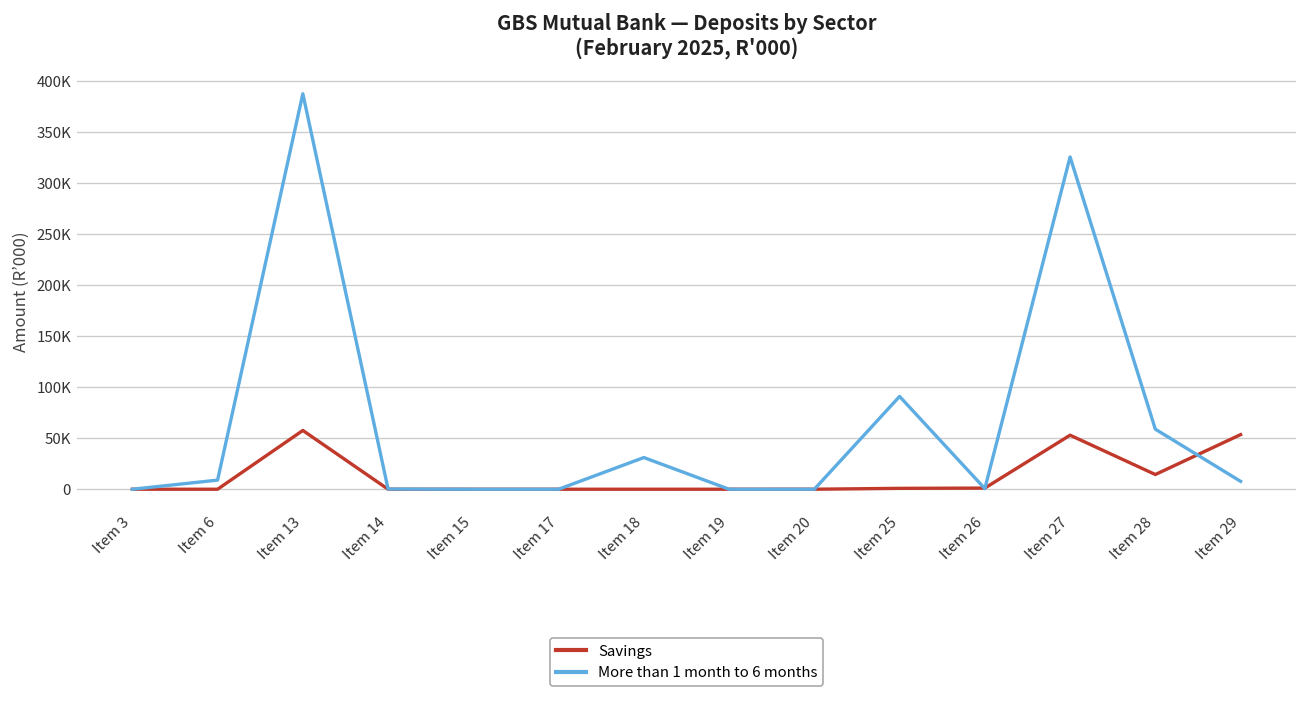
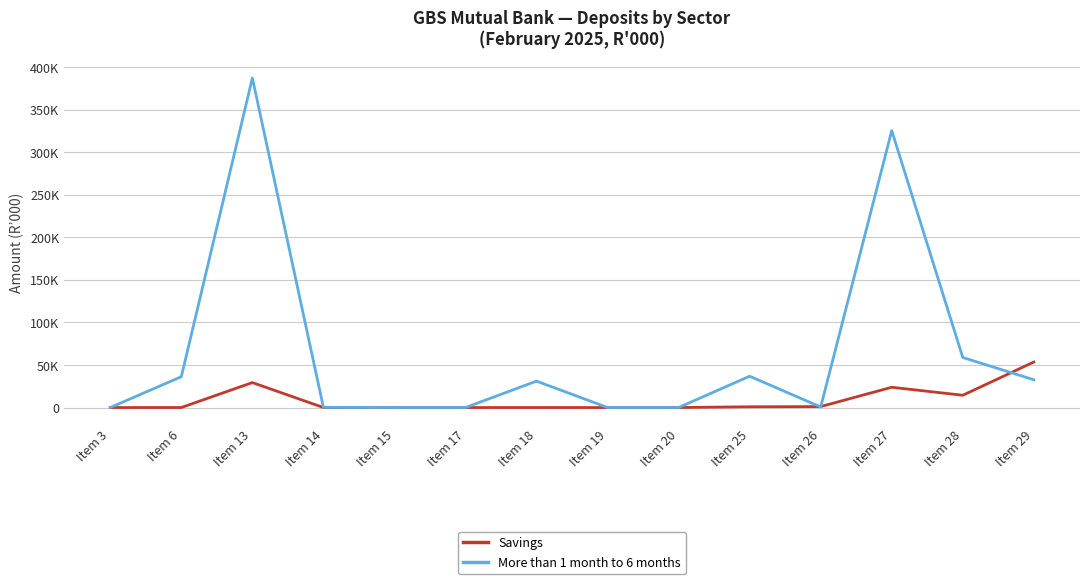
More than 1 month to 6 months, Item 6: 10000 -> 40000
Savings, Item 13: 60000 -> 30000
More than 1 month to 6 months, Item 25: 90000 -> 40000
Savings, Item 27: 50000 -> 20000
More than 1 month to 6 months, Item 29: 10000 -> 30000
